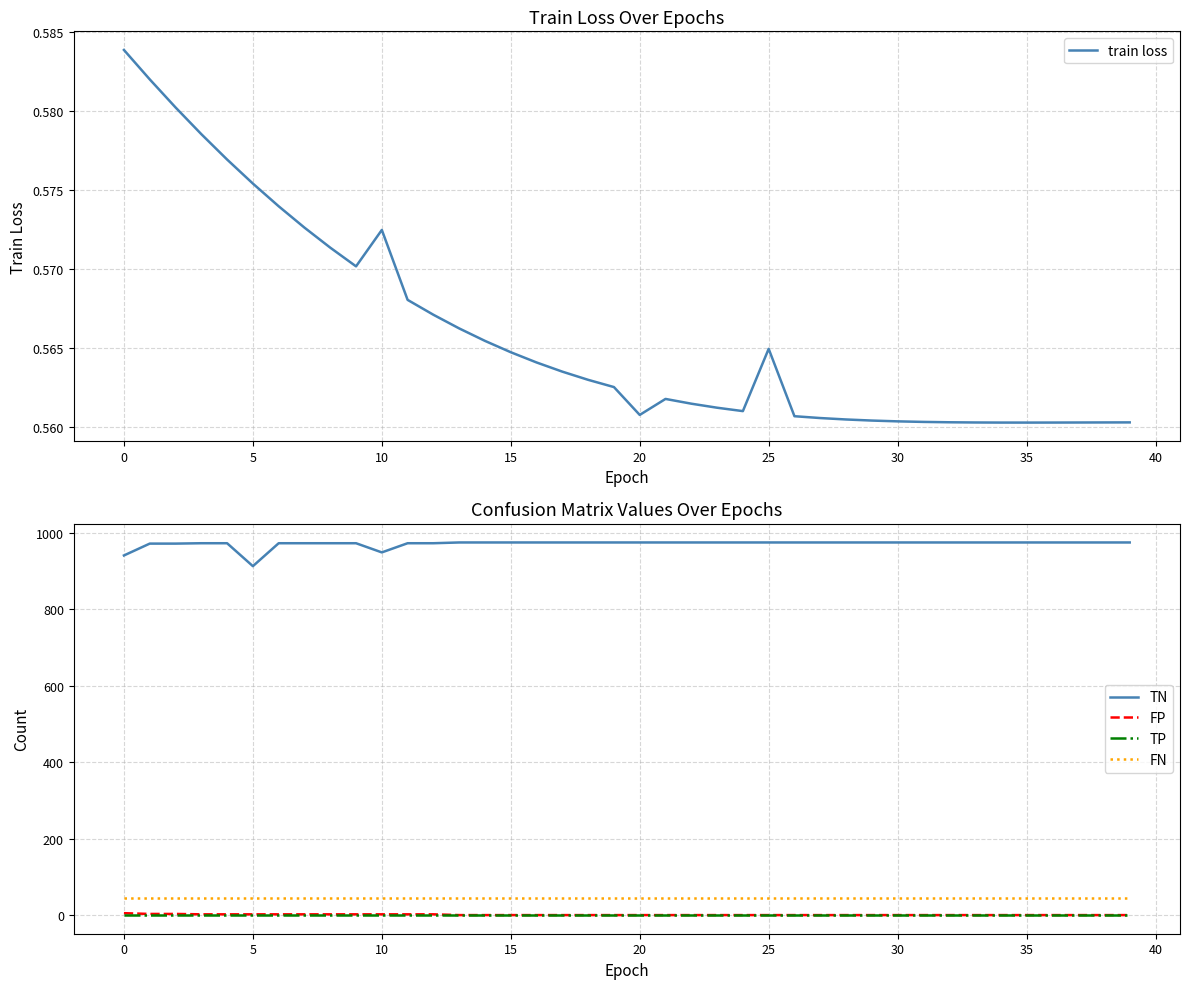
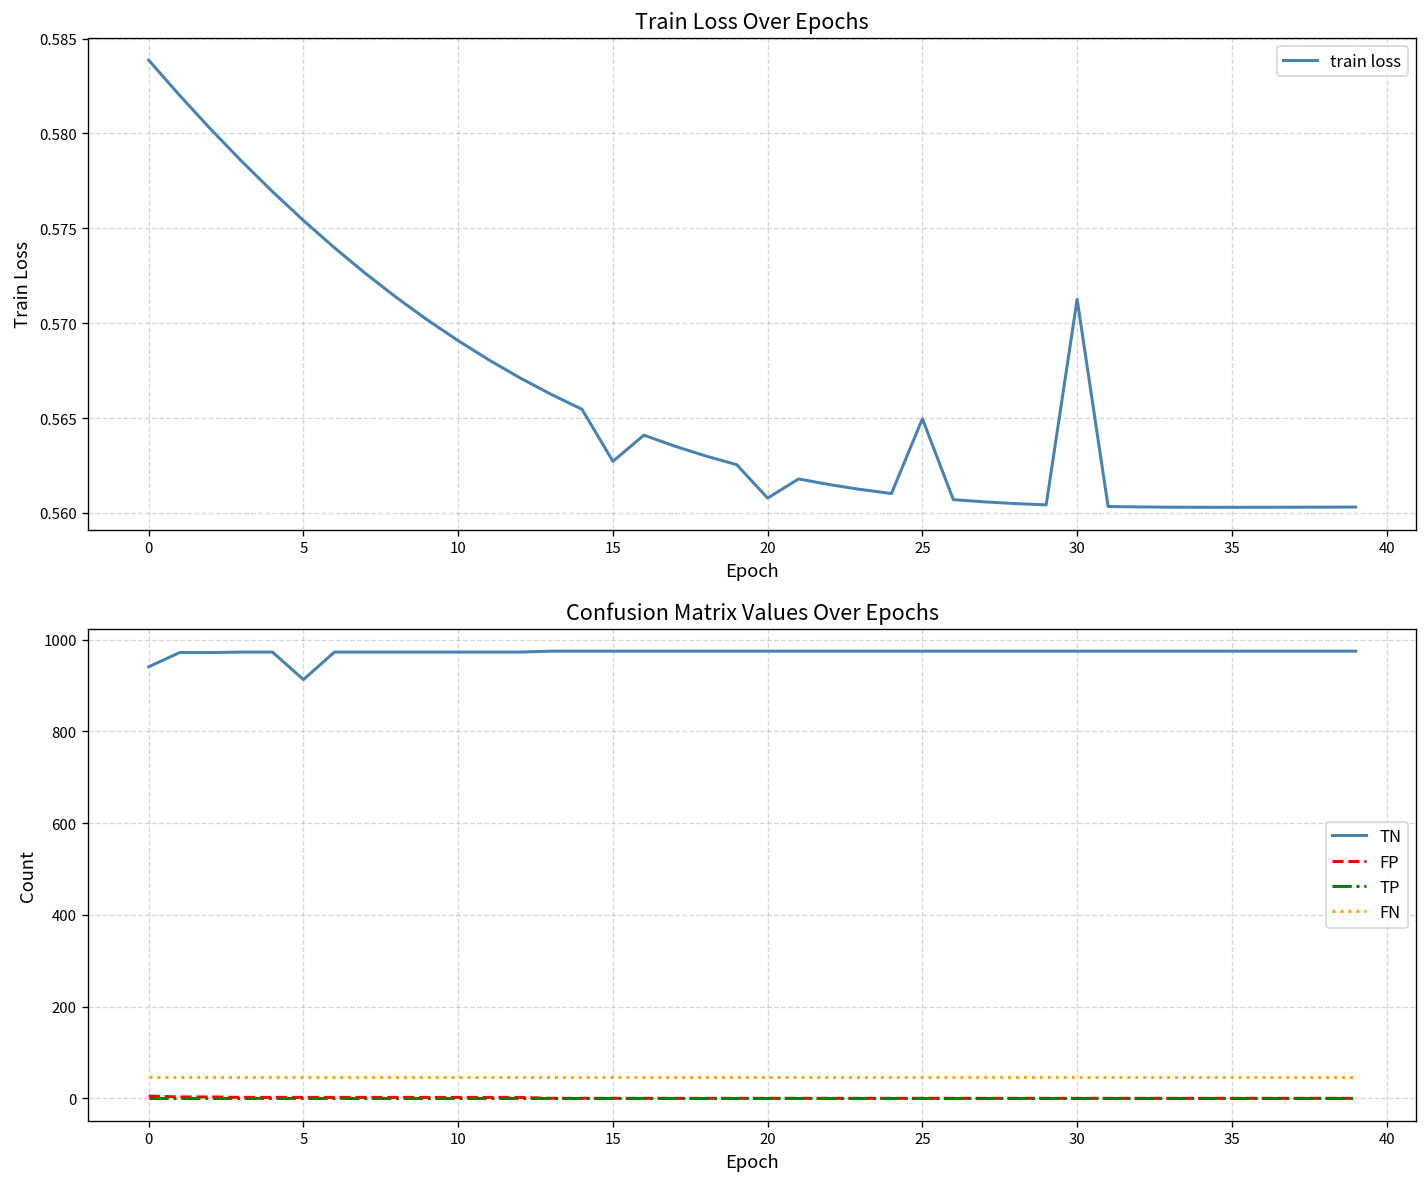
Train Loss Over Epochs, 10: 0.5725 -> 0.5691
Train Loss Over Epochs, 15: 0.5647 -> 0.5627
Train Loss Over Epochs, 30: 0.5604 -> 0.5713
Confusion Matrix Values Over Epochs, TN, 10: 950 -> 970
